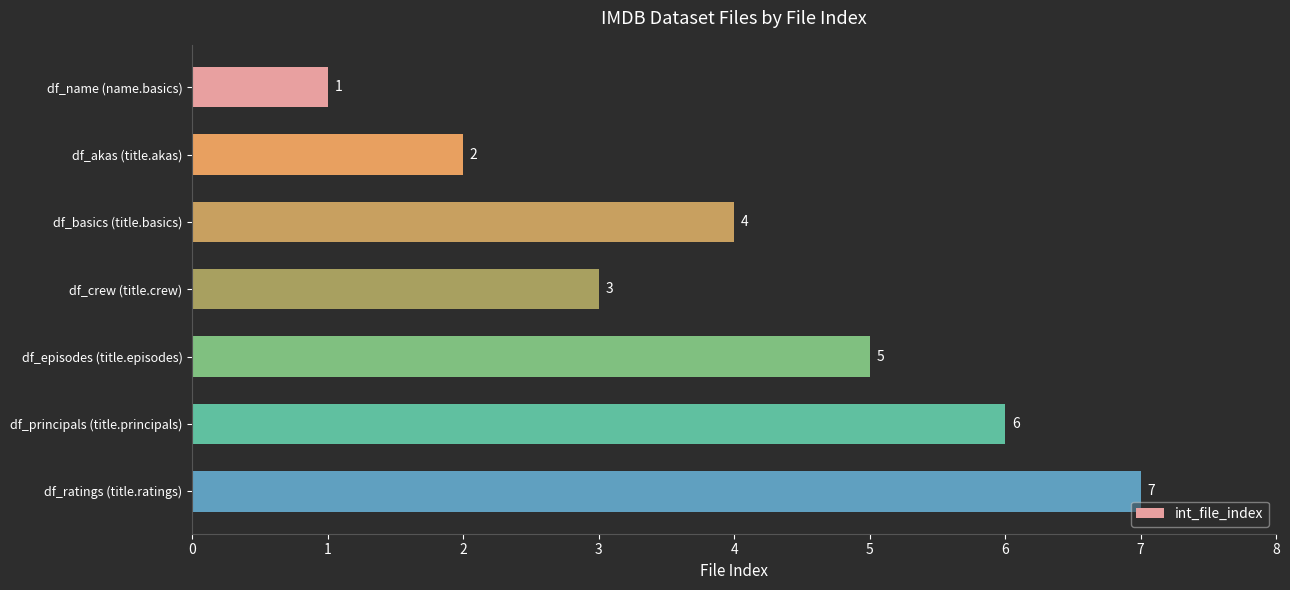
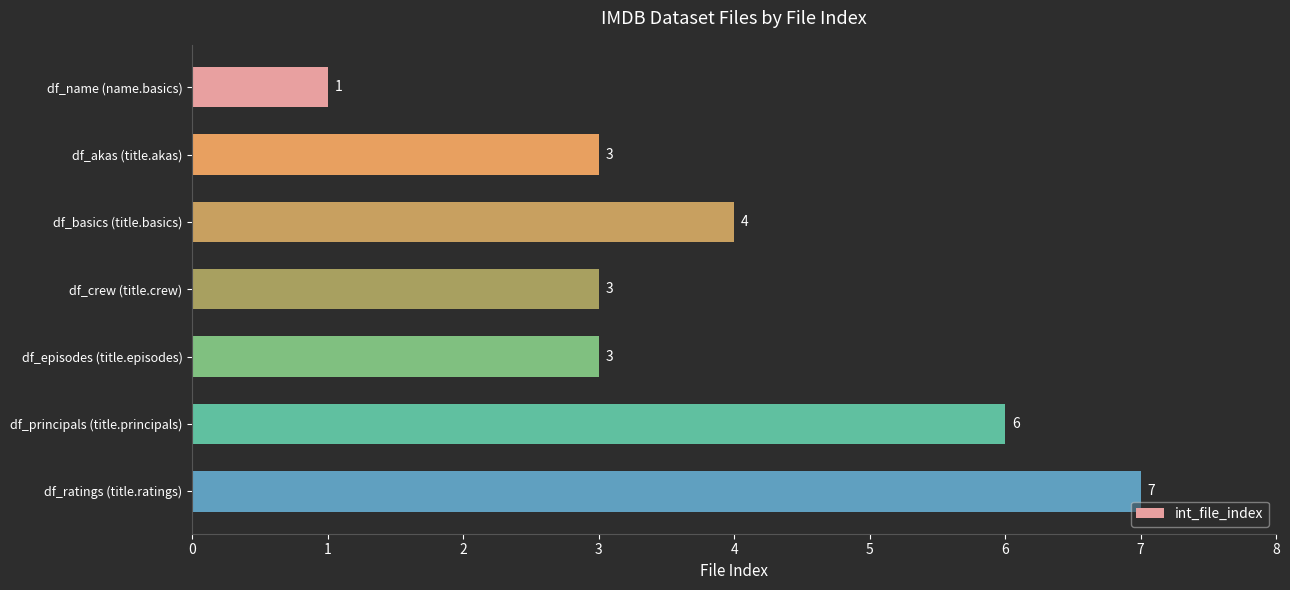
df_akas (title.akas): 2 -> 3
df_episodes (title.episodes): 5 -> 3
